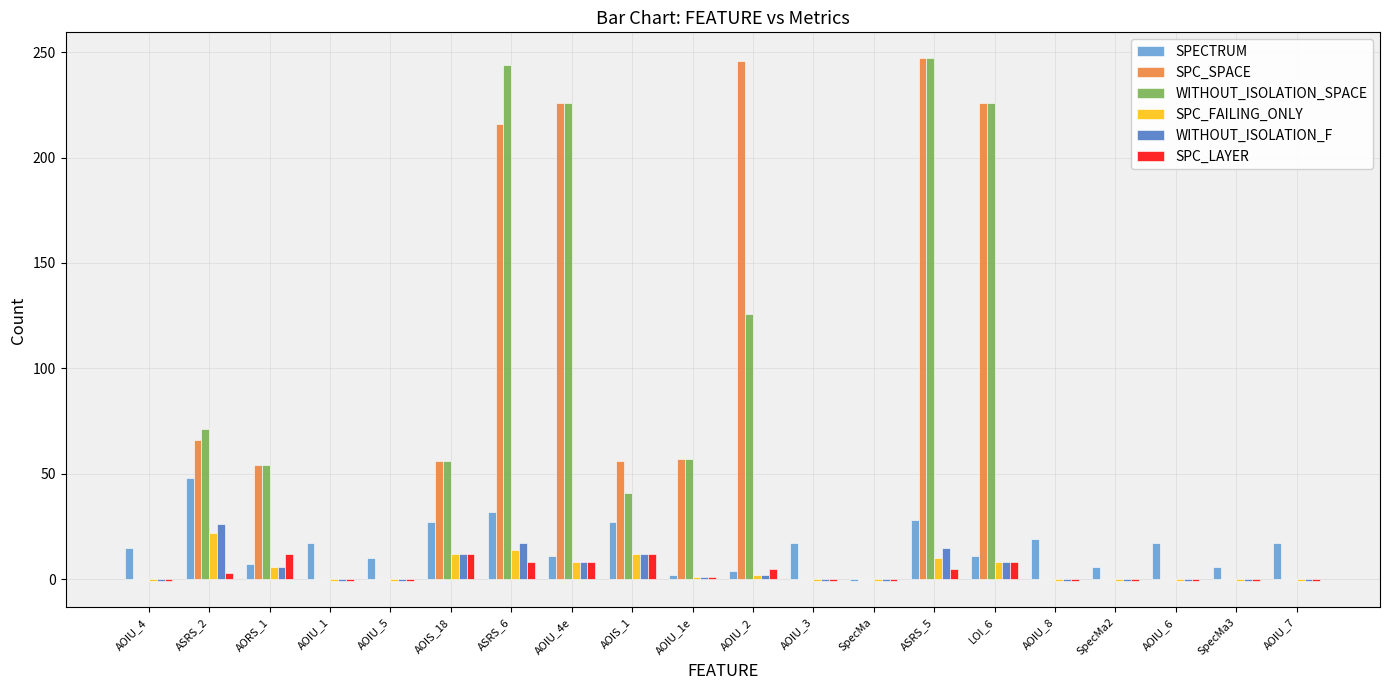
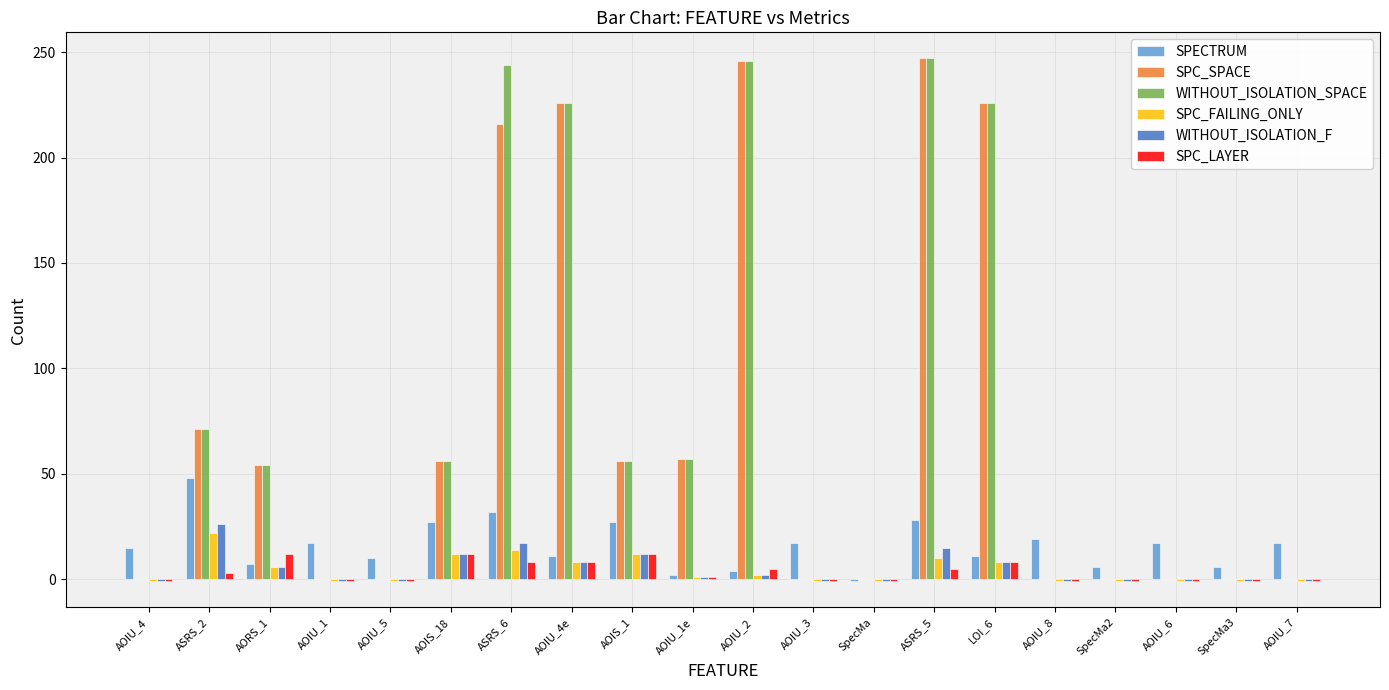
SPC_SPACE, ASRS_2: 66 -> 71
WITHOUT_ISOLATION_SPACE, AOIS_1: 41 -> 56
WITHOUT_ISOLATION_SPACE, AOIU_2: 126 -> 246
